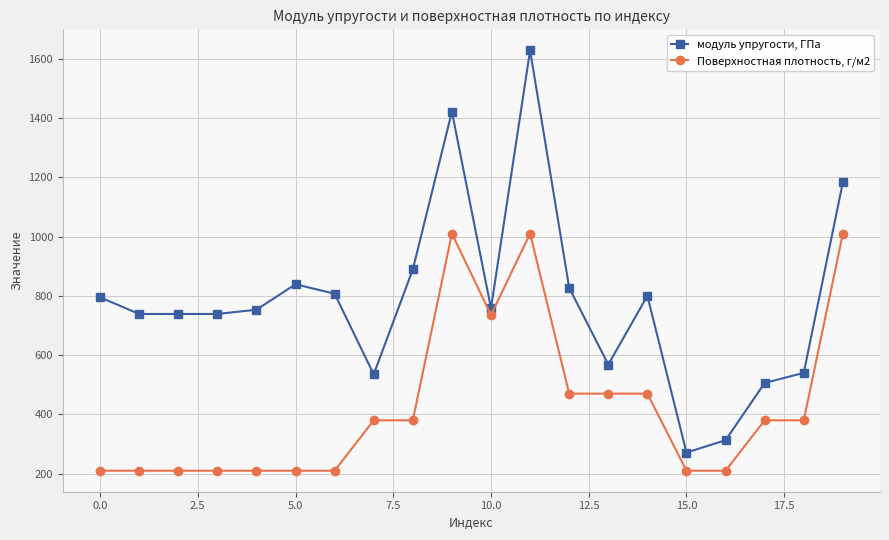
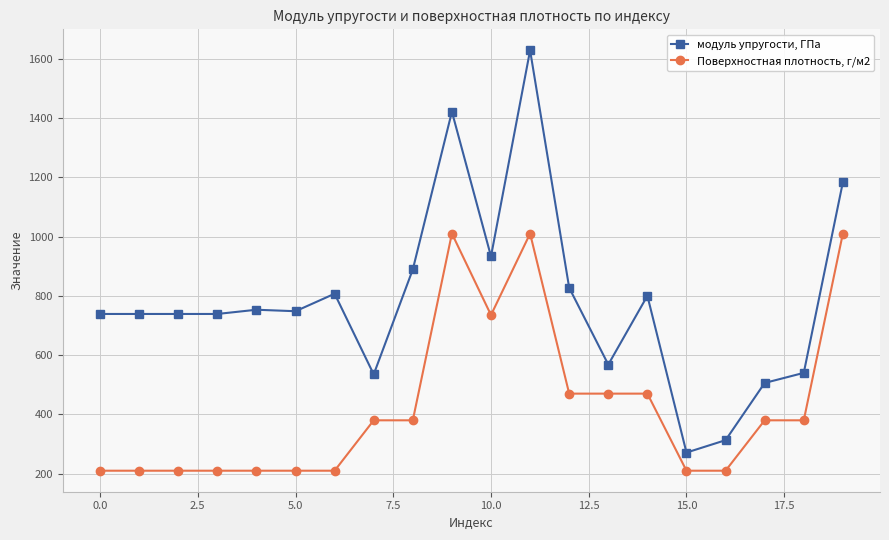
модуль упругости, ГПа, 0.0: 800 -> 740
модуль упругости, ГПа, 5.0: 840 -> 750
модуль упругости, ГПа, 10.0: 760 -> 930
